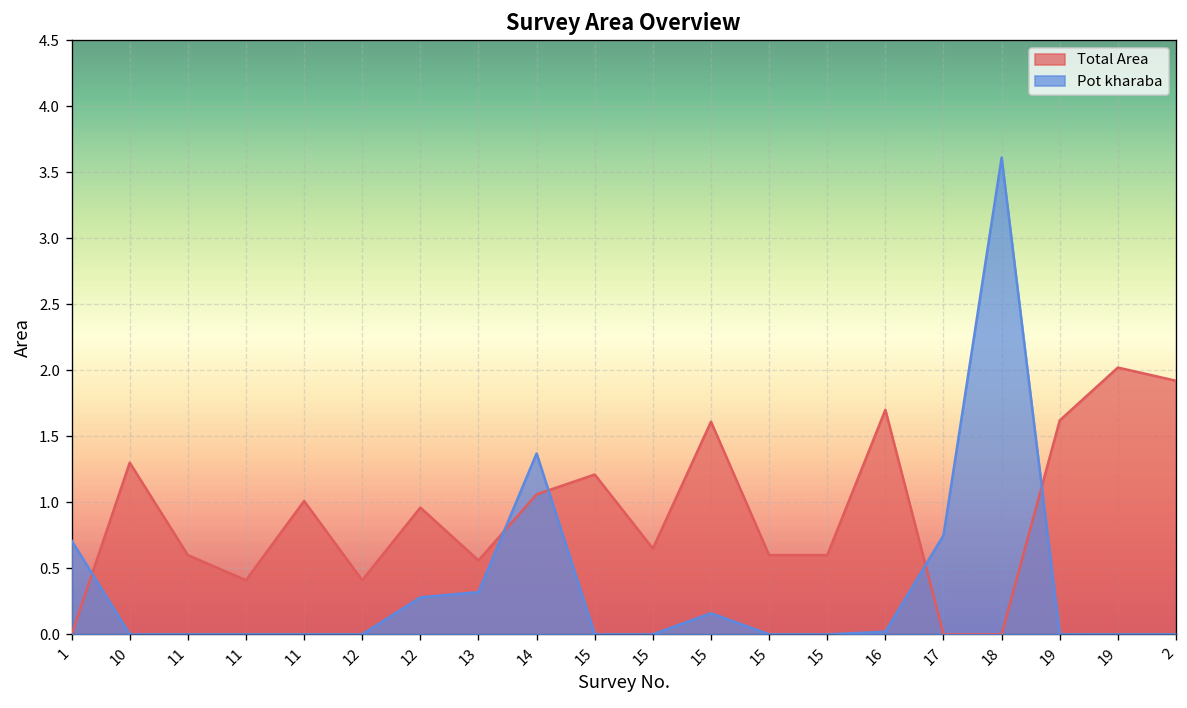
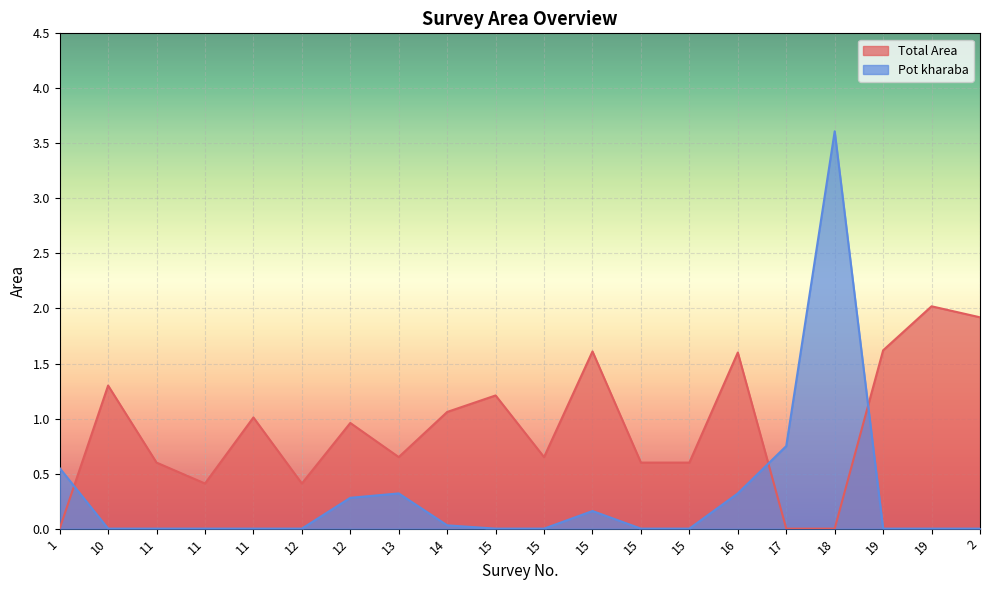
Pot kharaba, 1: 0.71 -> 0.55
Total Area, 13: 0.56 -> 0.65
Pot kharaba, 14: 1.37 -> 0.03
Total Area, 16: 1.7 -> 1.6
Pot kharaba, 16: 0.02 -> 0.32
